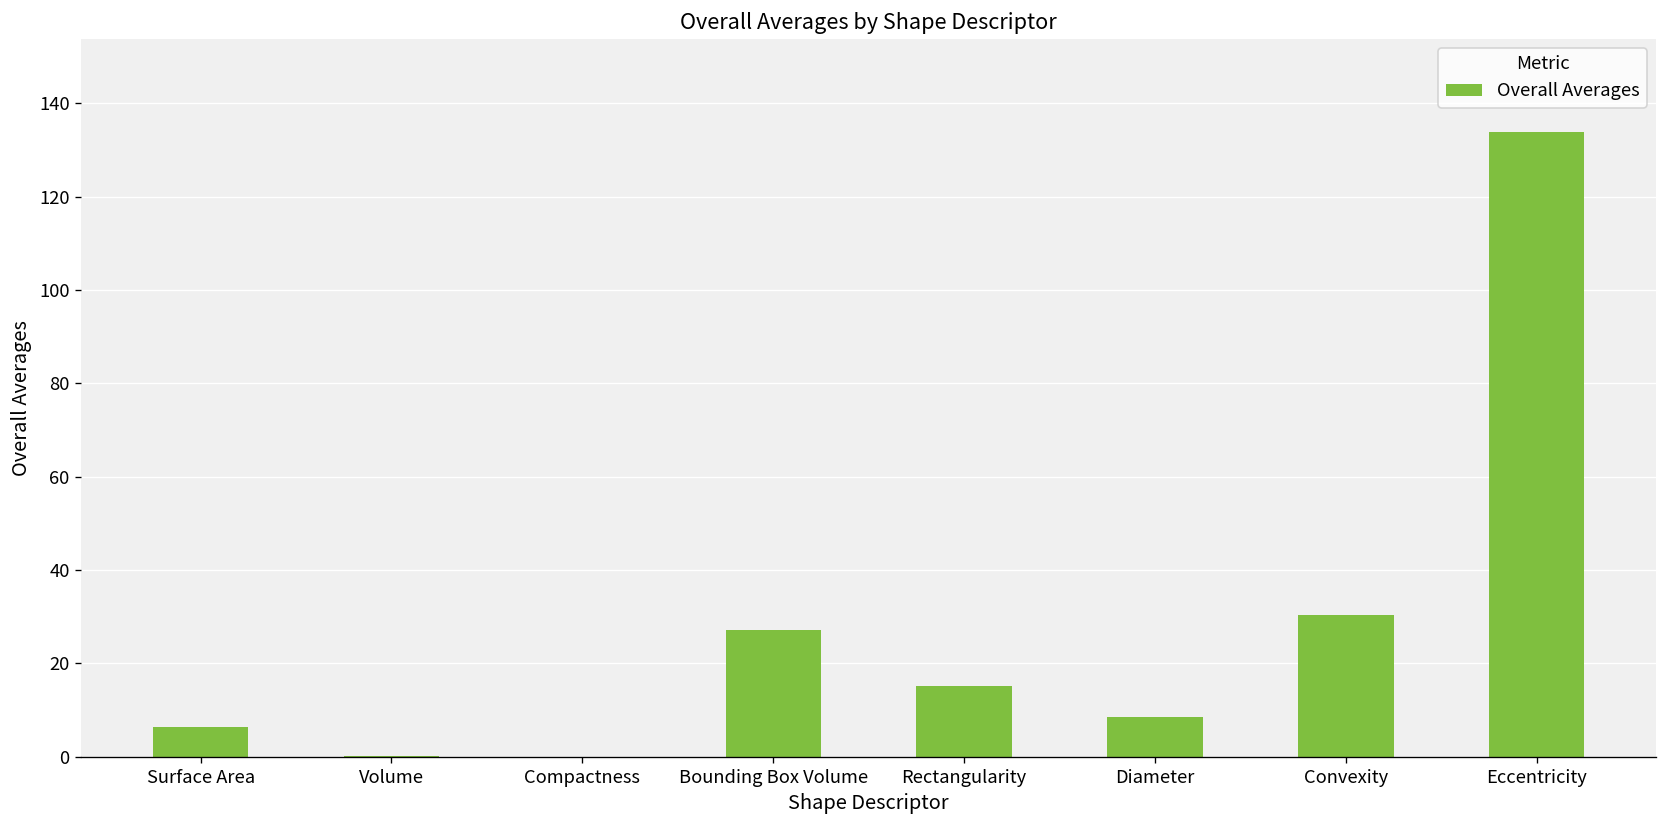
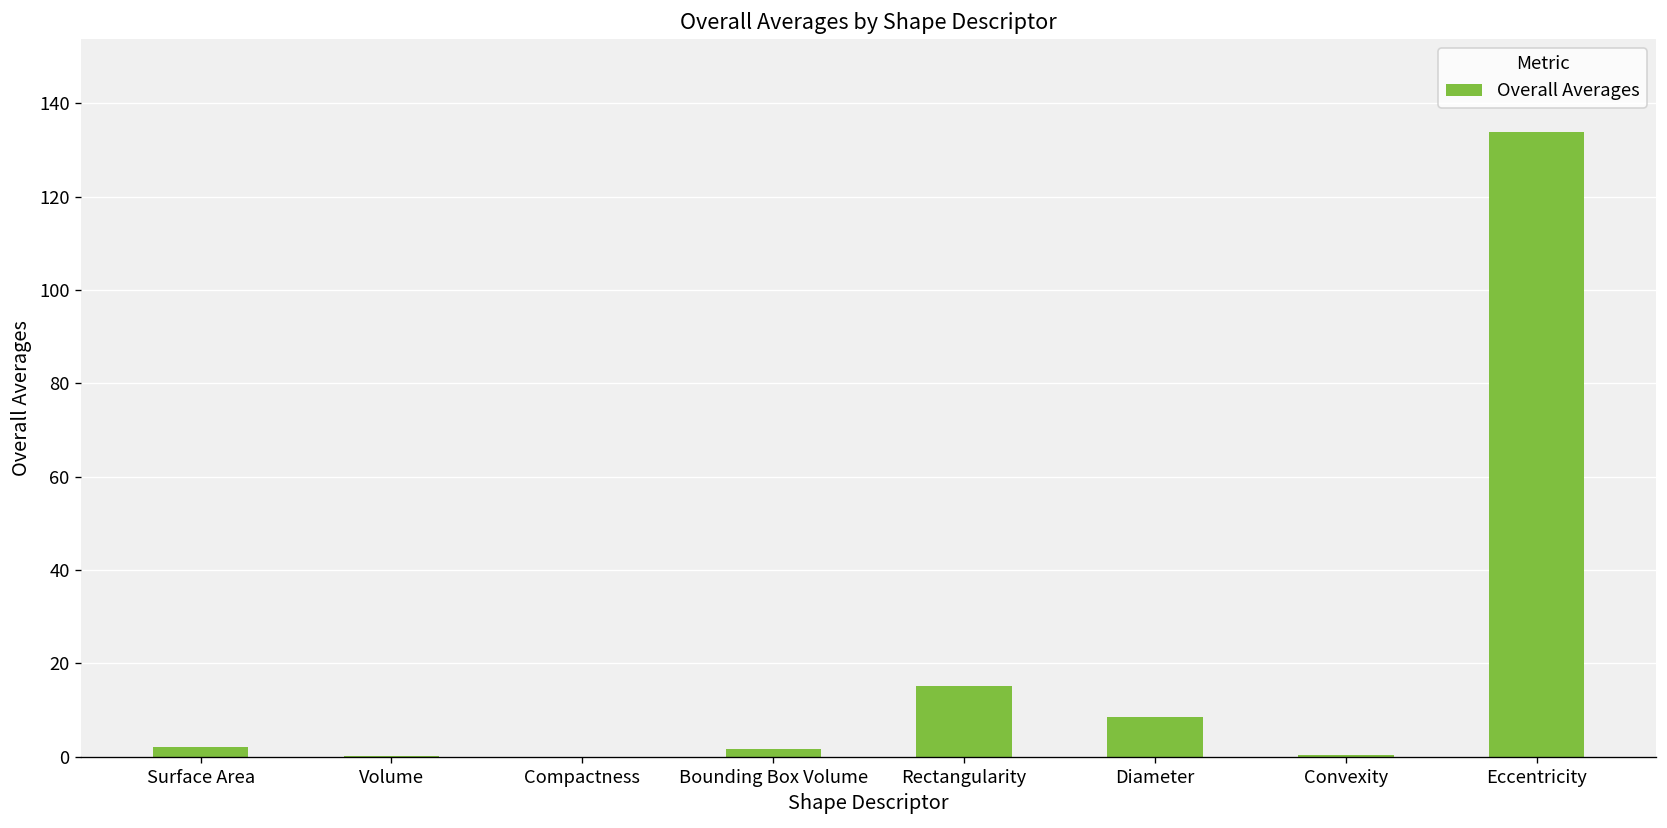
Surface Area: 6 -> 2
Bounding Box Volume: 27 -> 2
Convexity: 30 -> 0
